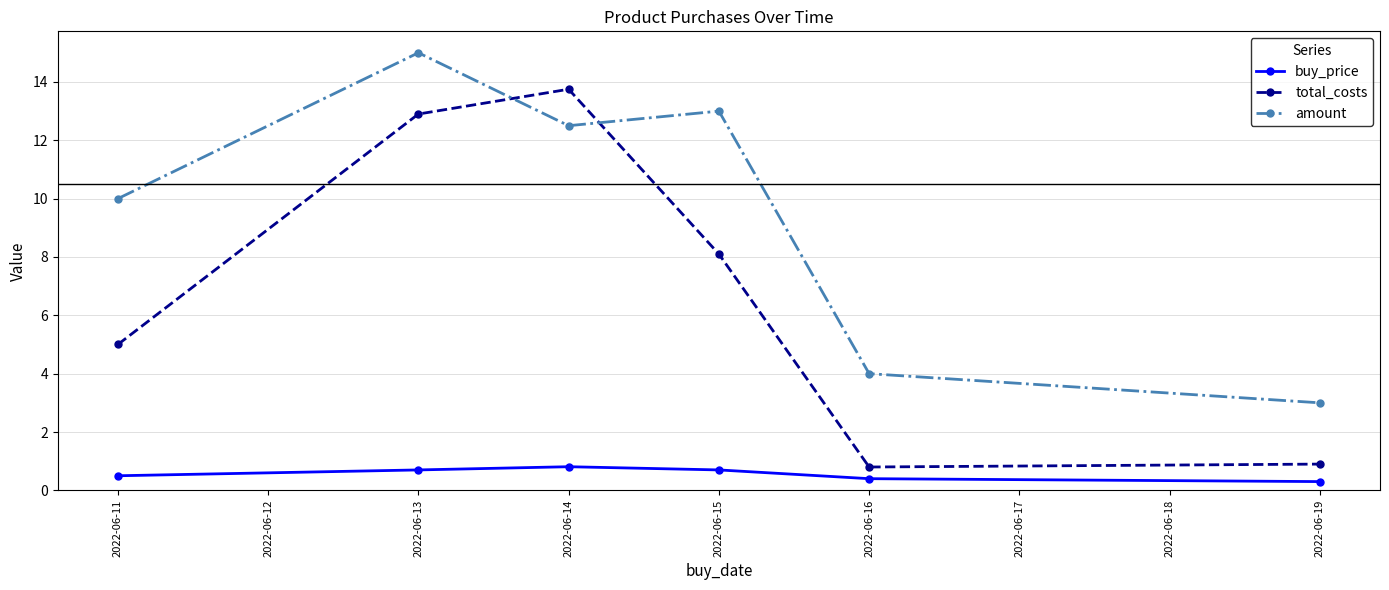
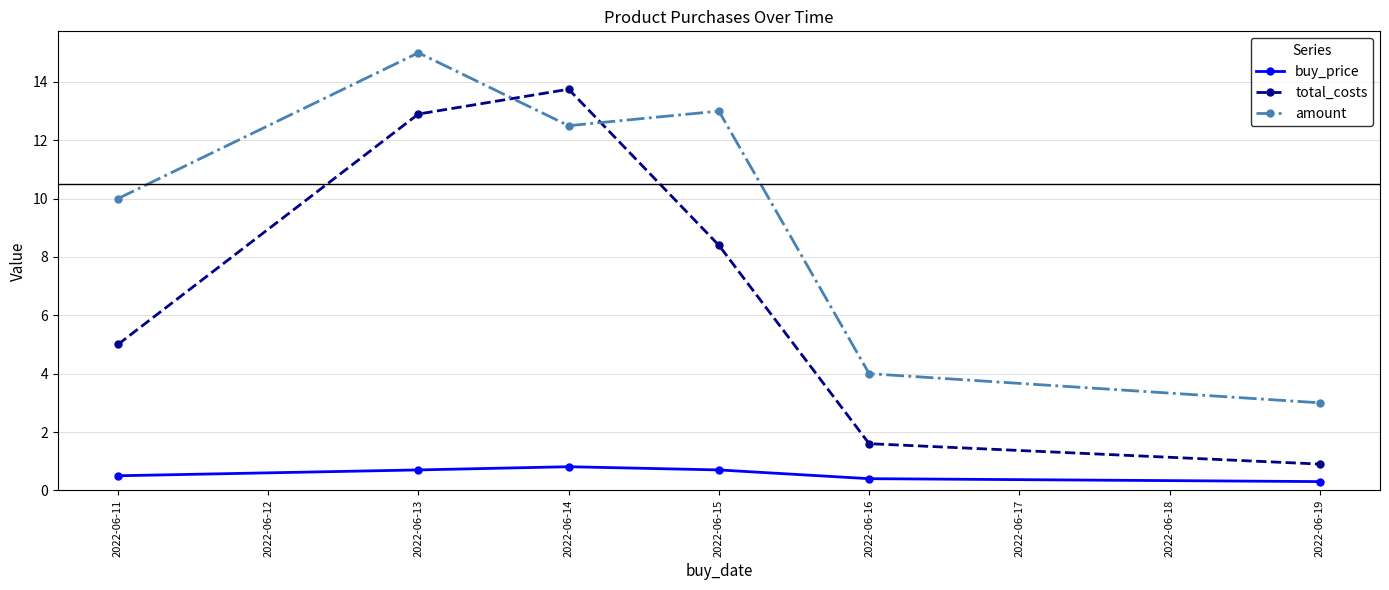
total_costs, 2022-06-15: 8.1 -> 8.4
total_costs, 2022-06-16: 0.8 -> 1.6
